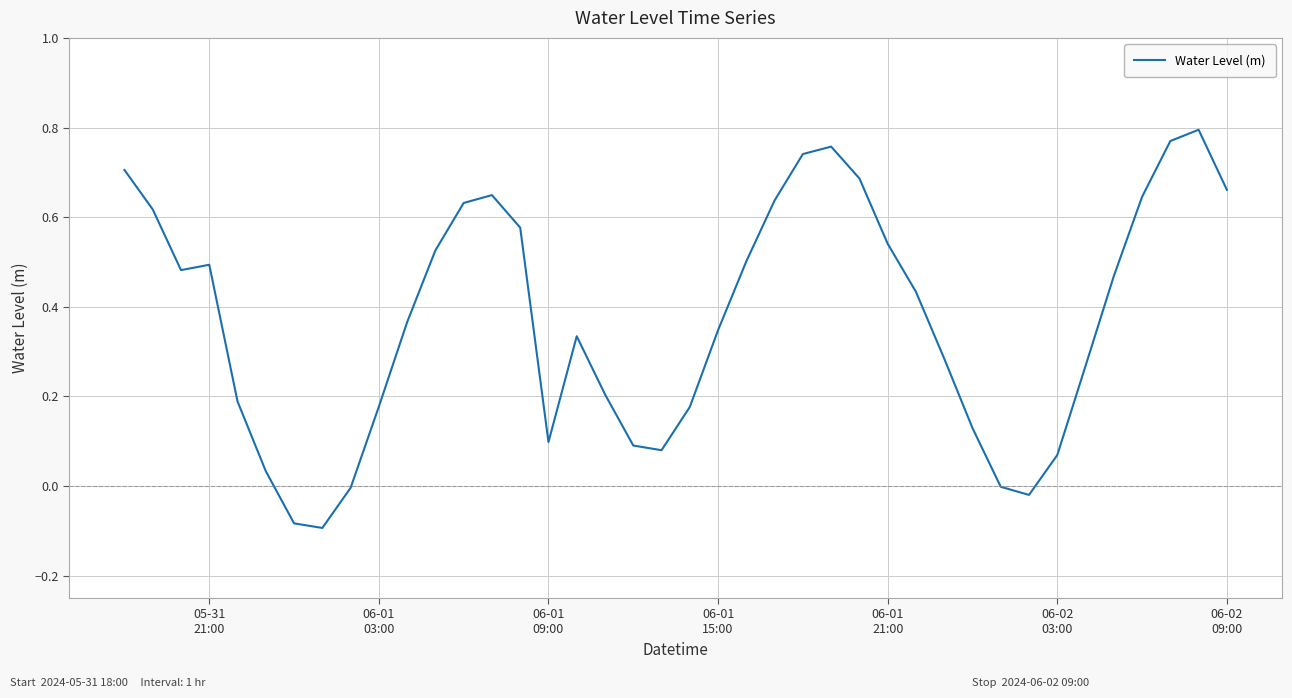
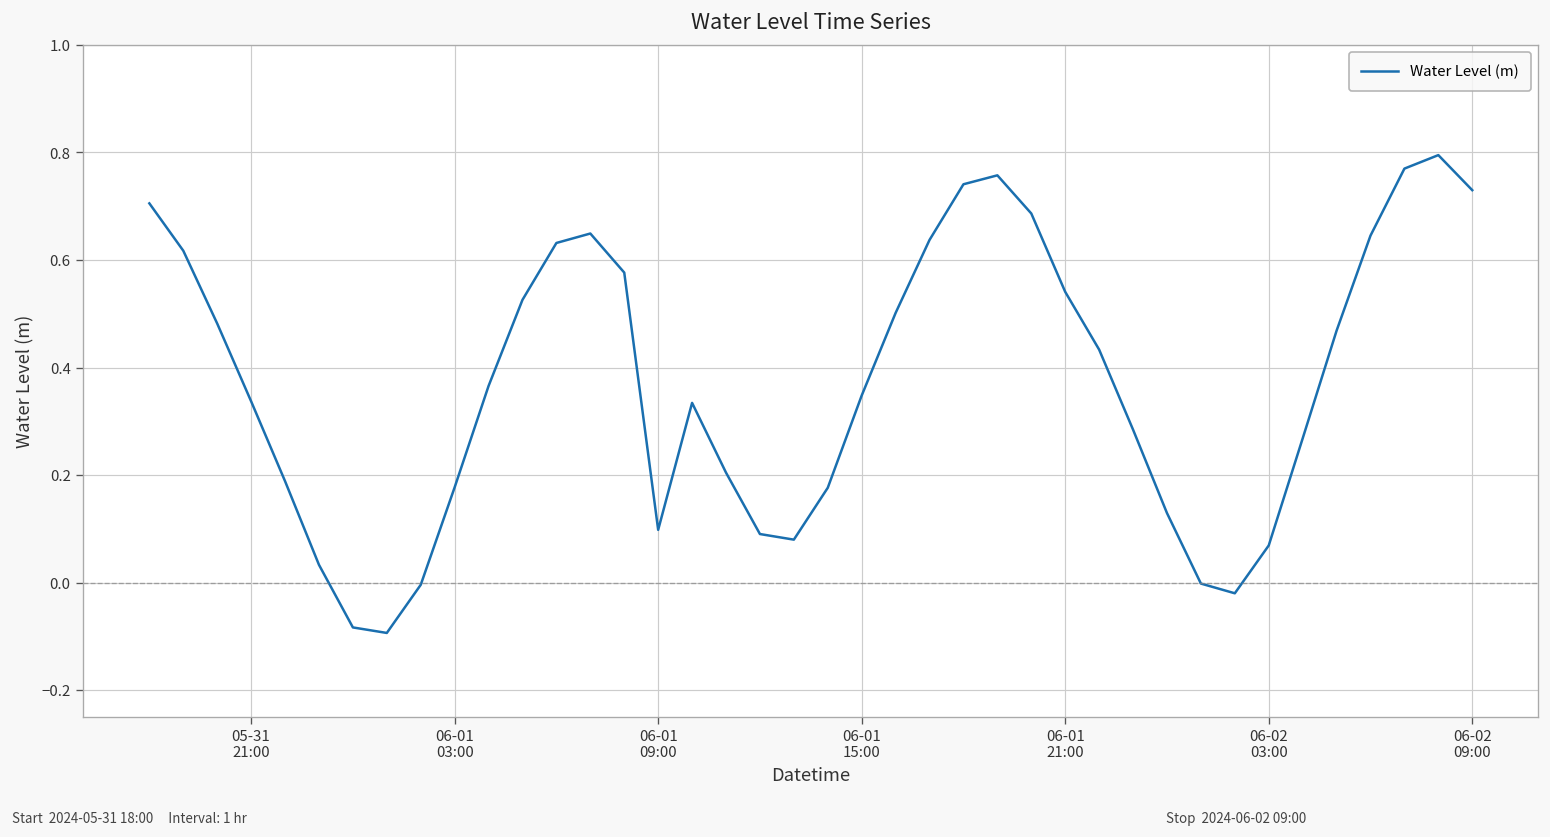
05-31 21:00: 0.49 -> 0.34
06-02 09:00: 0.66 -> 0.73
